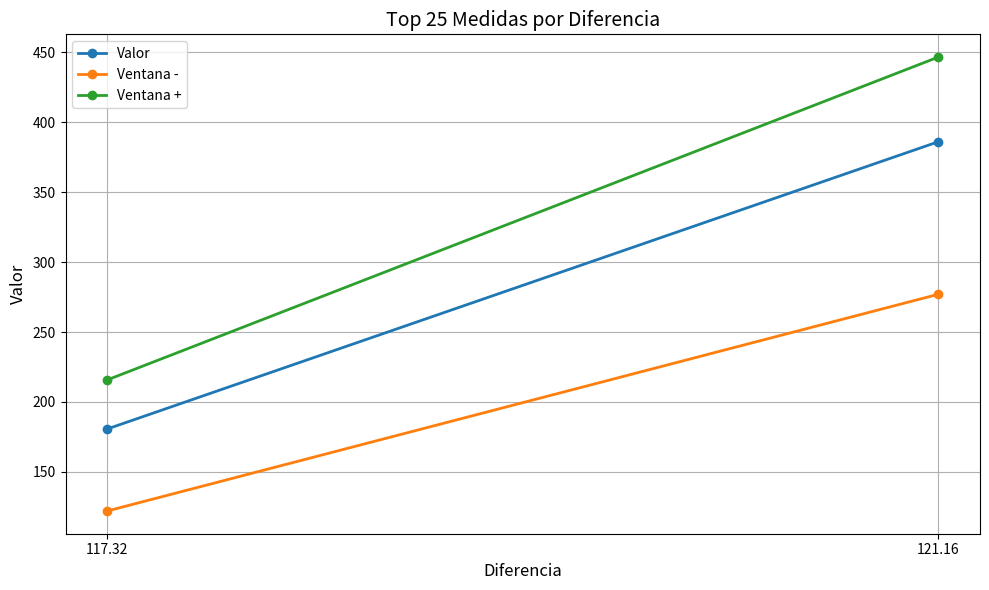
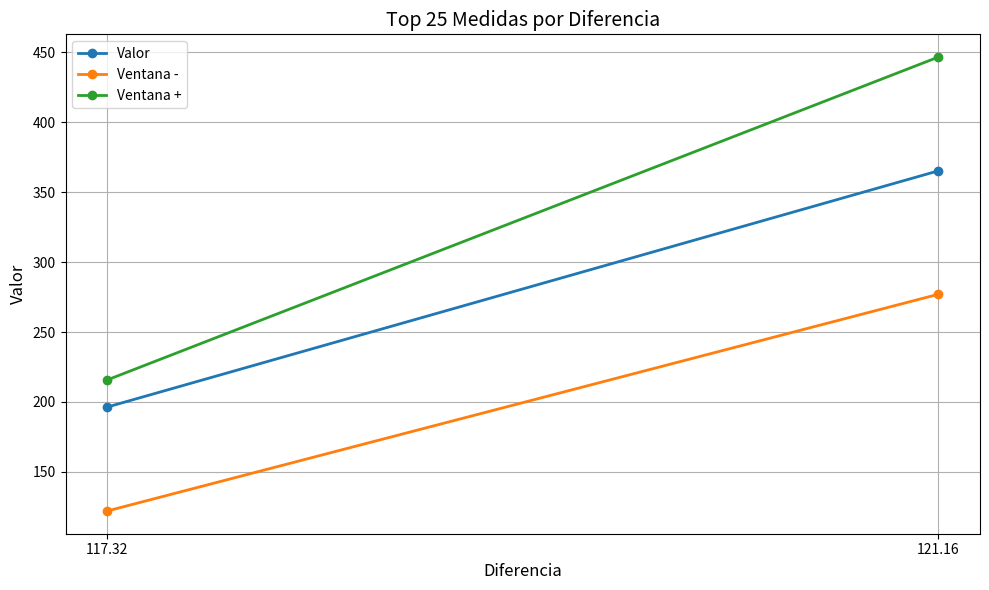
Valor, 117.32: 181 -> 196
Valor, 121.16: 386 -> 365
